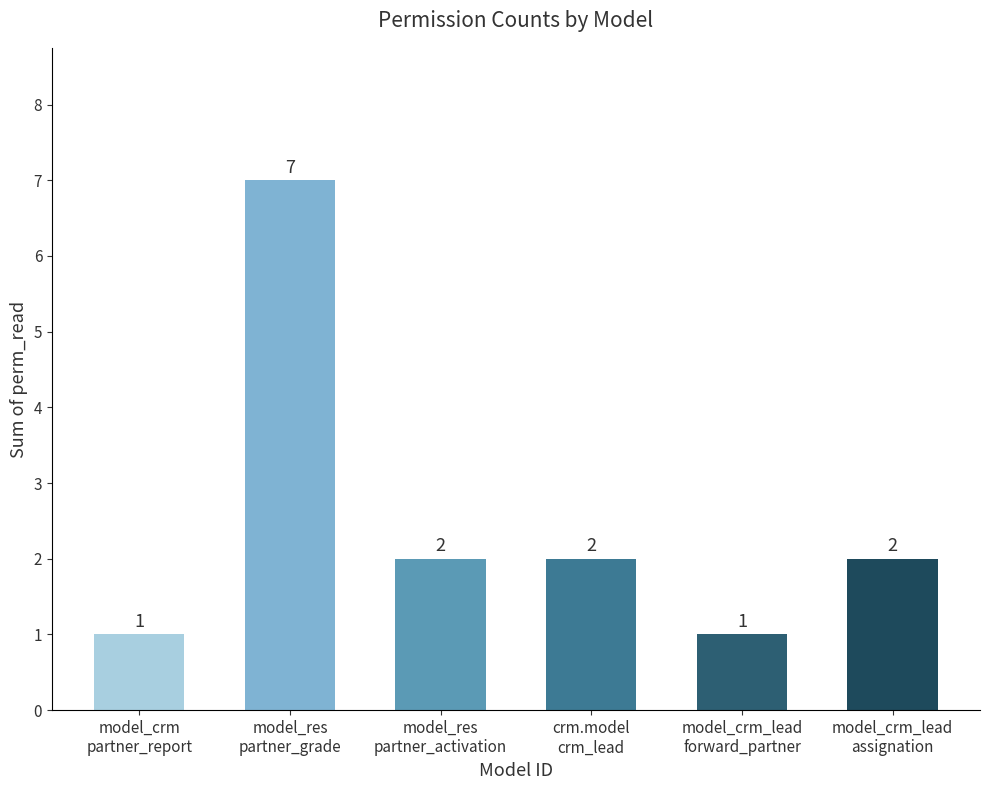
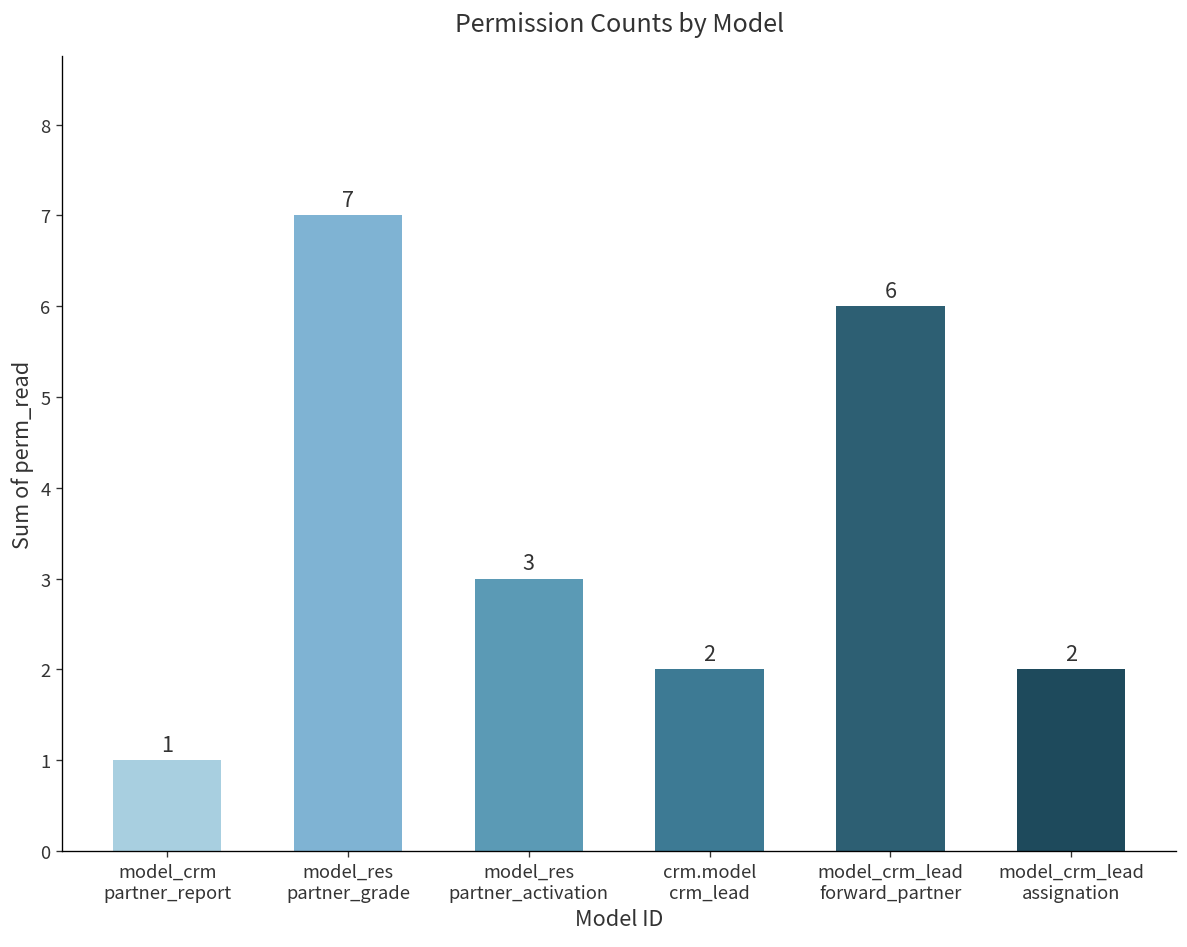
model_res partner_activation: 2 -> 3
model_crm_lead forward_partner: 1 -> 6
